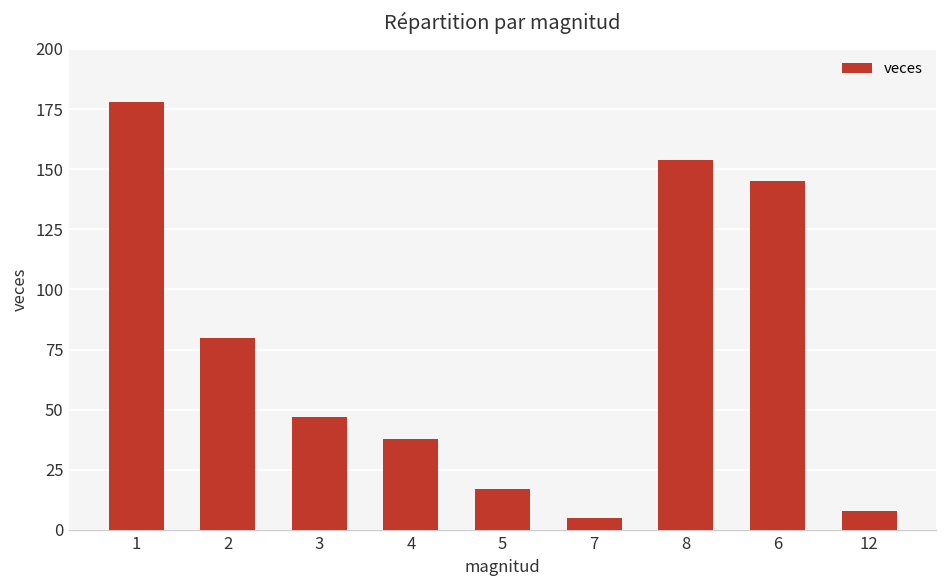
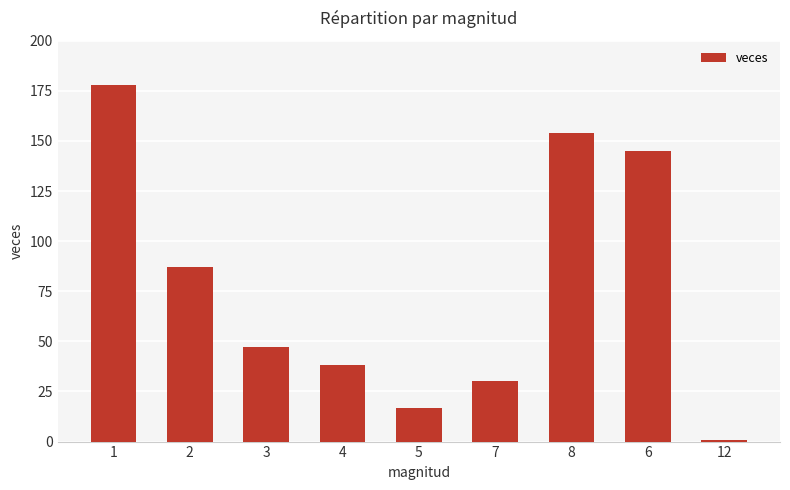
2: 80 -> 87
7: 5 -> 30
12: 8 -> 1
